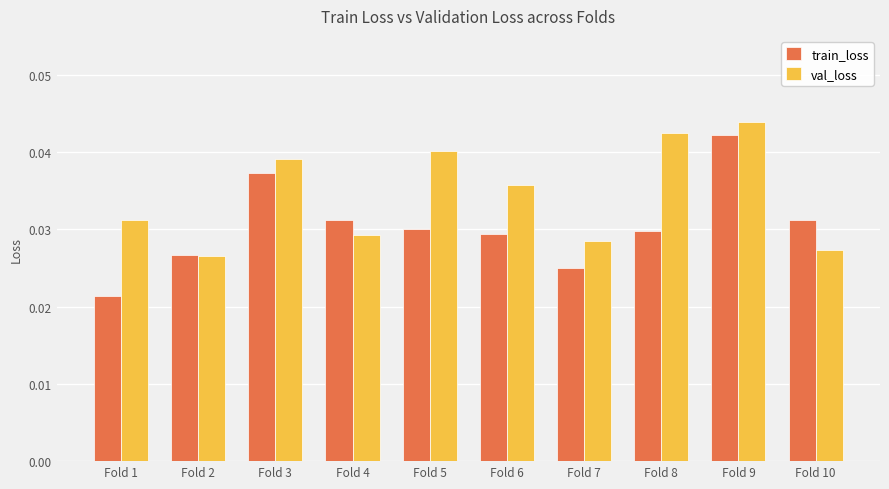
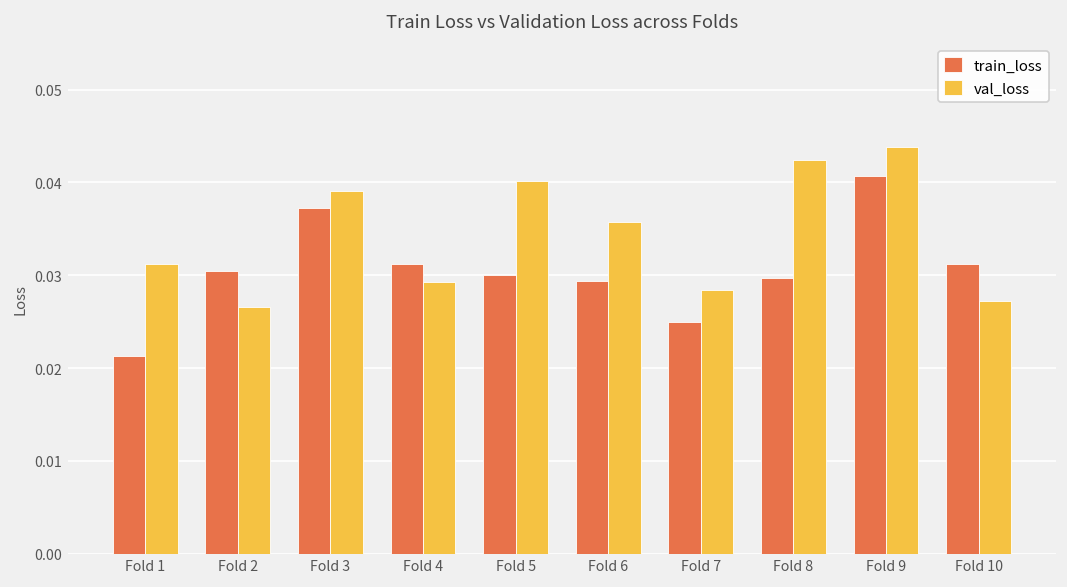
train_loss, Fold 2: 0.027 -> 0.030
train_loss, Fold 9: 0.042 -> 0.041
